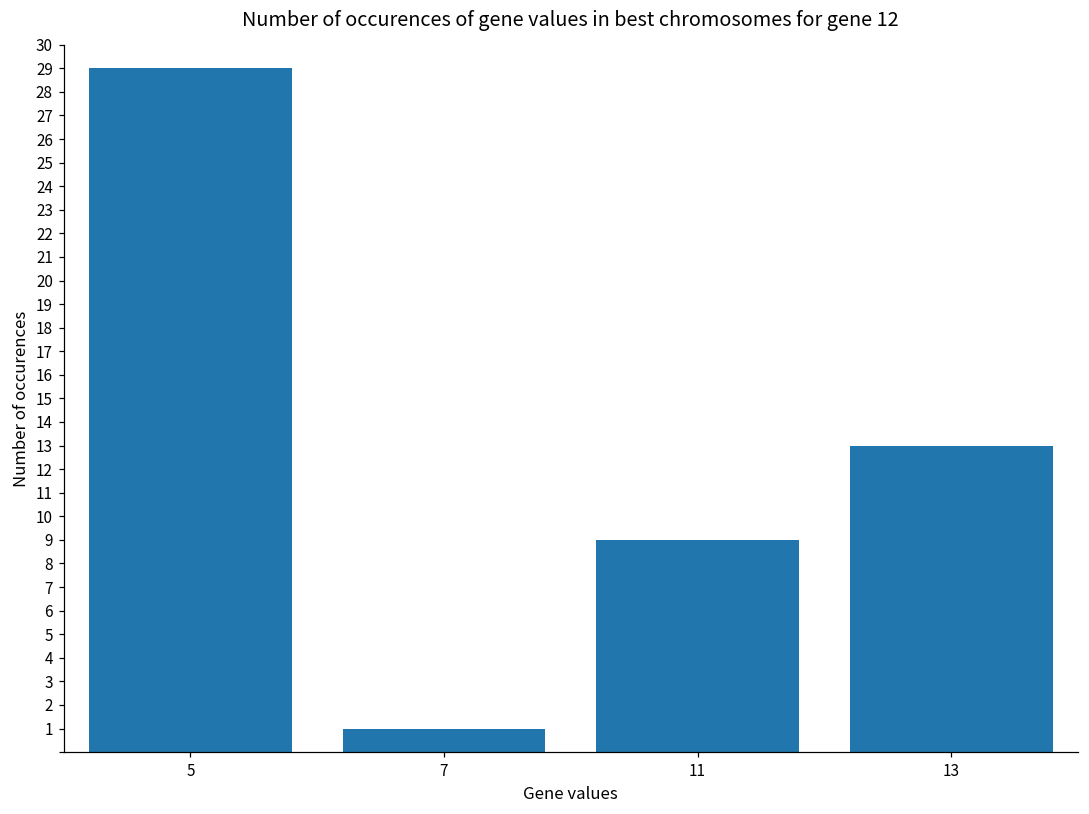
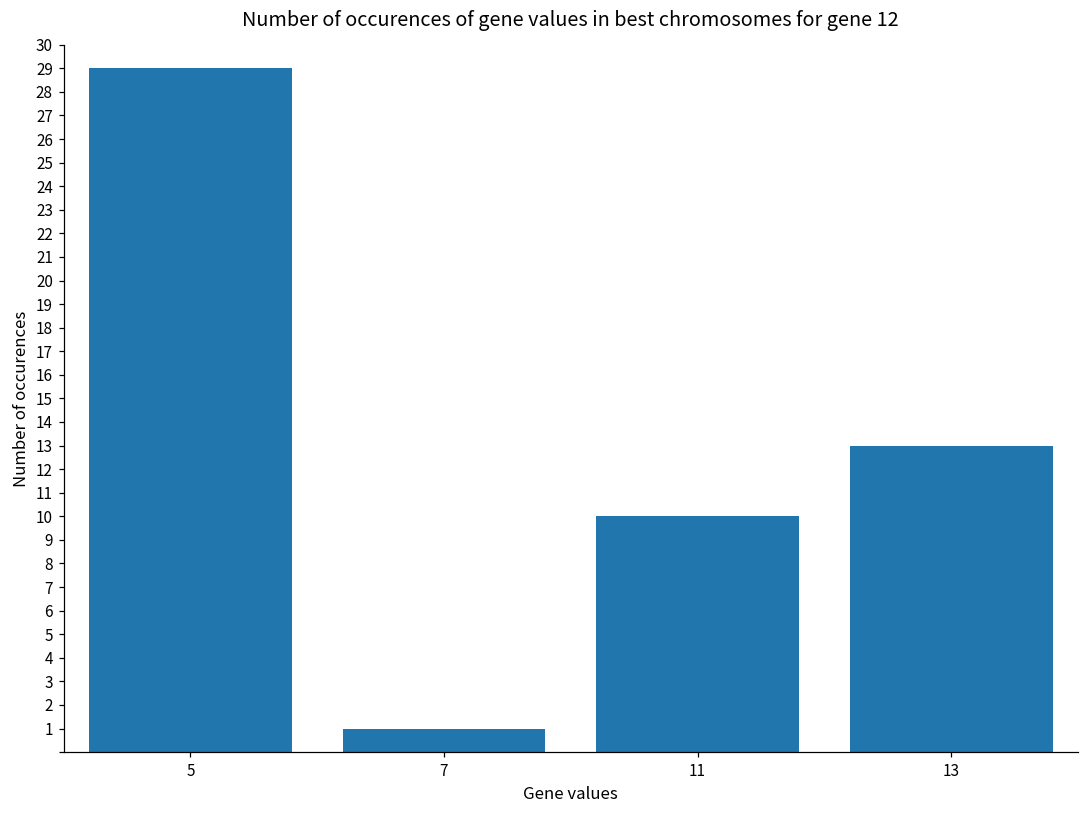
11: 9 -> 10
